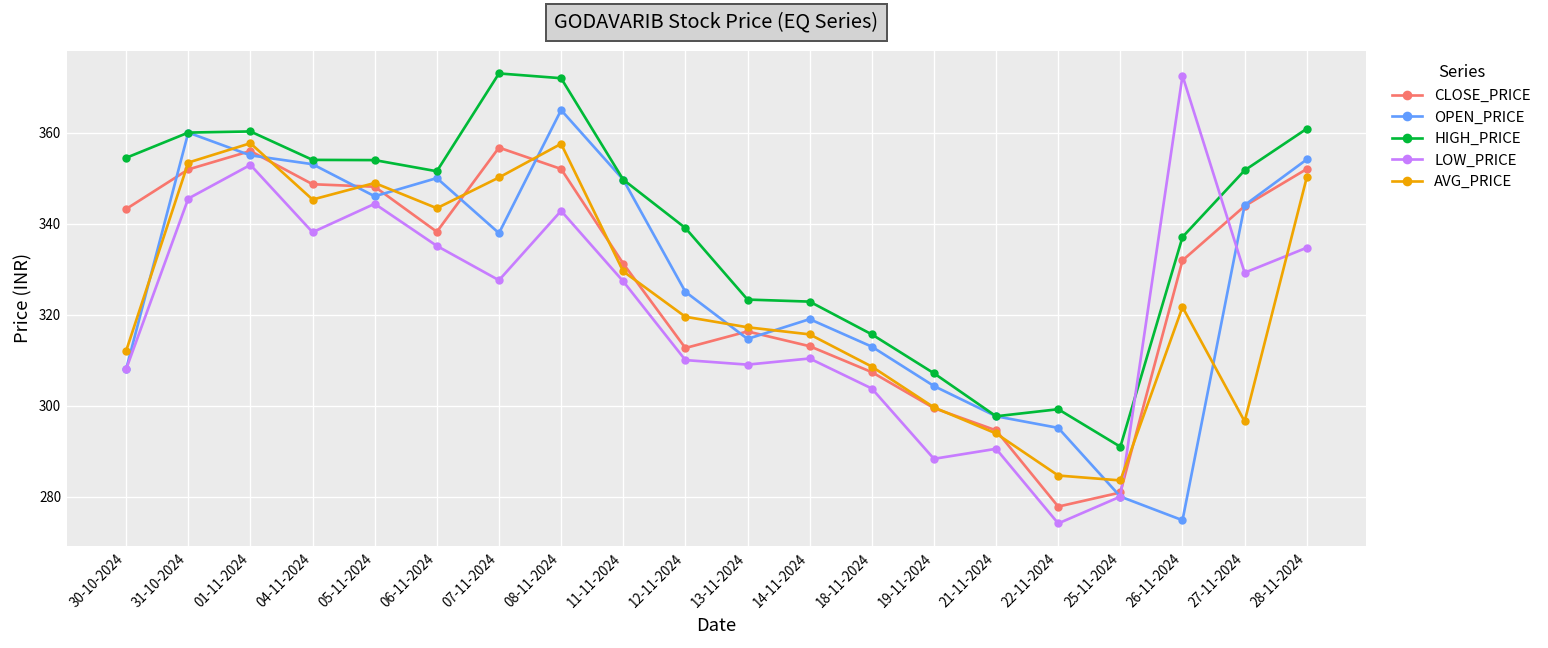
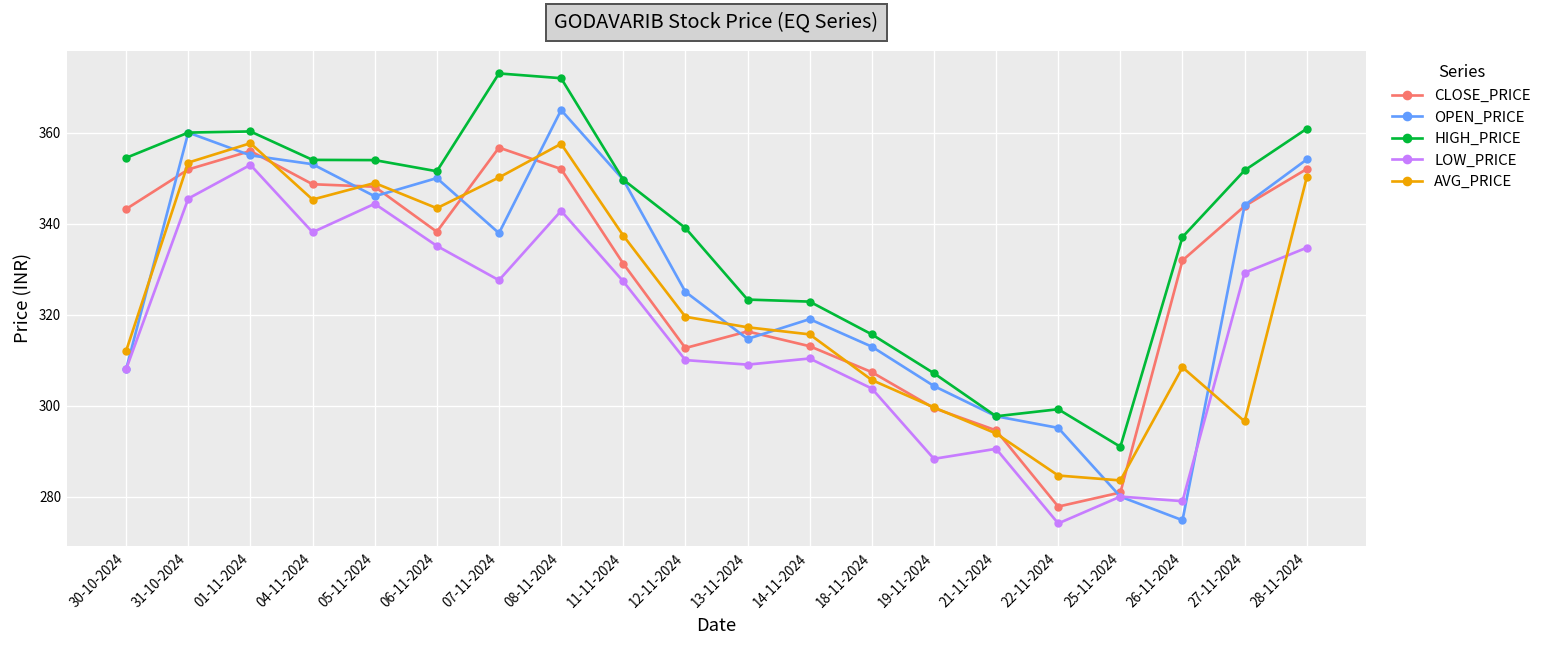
AVG_PRICE, 11-11-2024: 329 -> 337
AVG_PRICE, 18-11-2024: 309 -> 306
LOW_PRICE, 26-11-2024: 373 -> 279
AVG_PRICE, 26-11-2024: 322 -> 308
